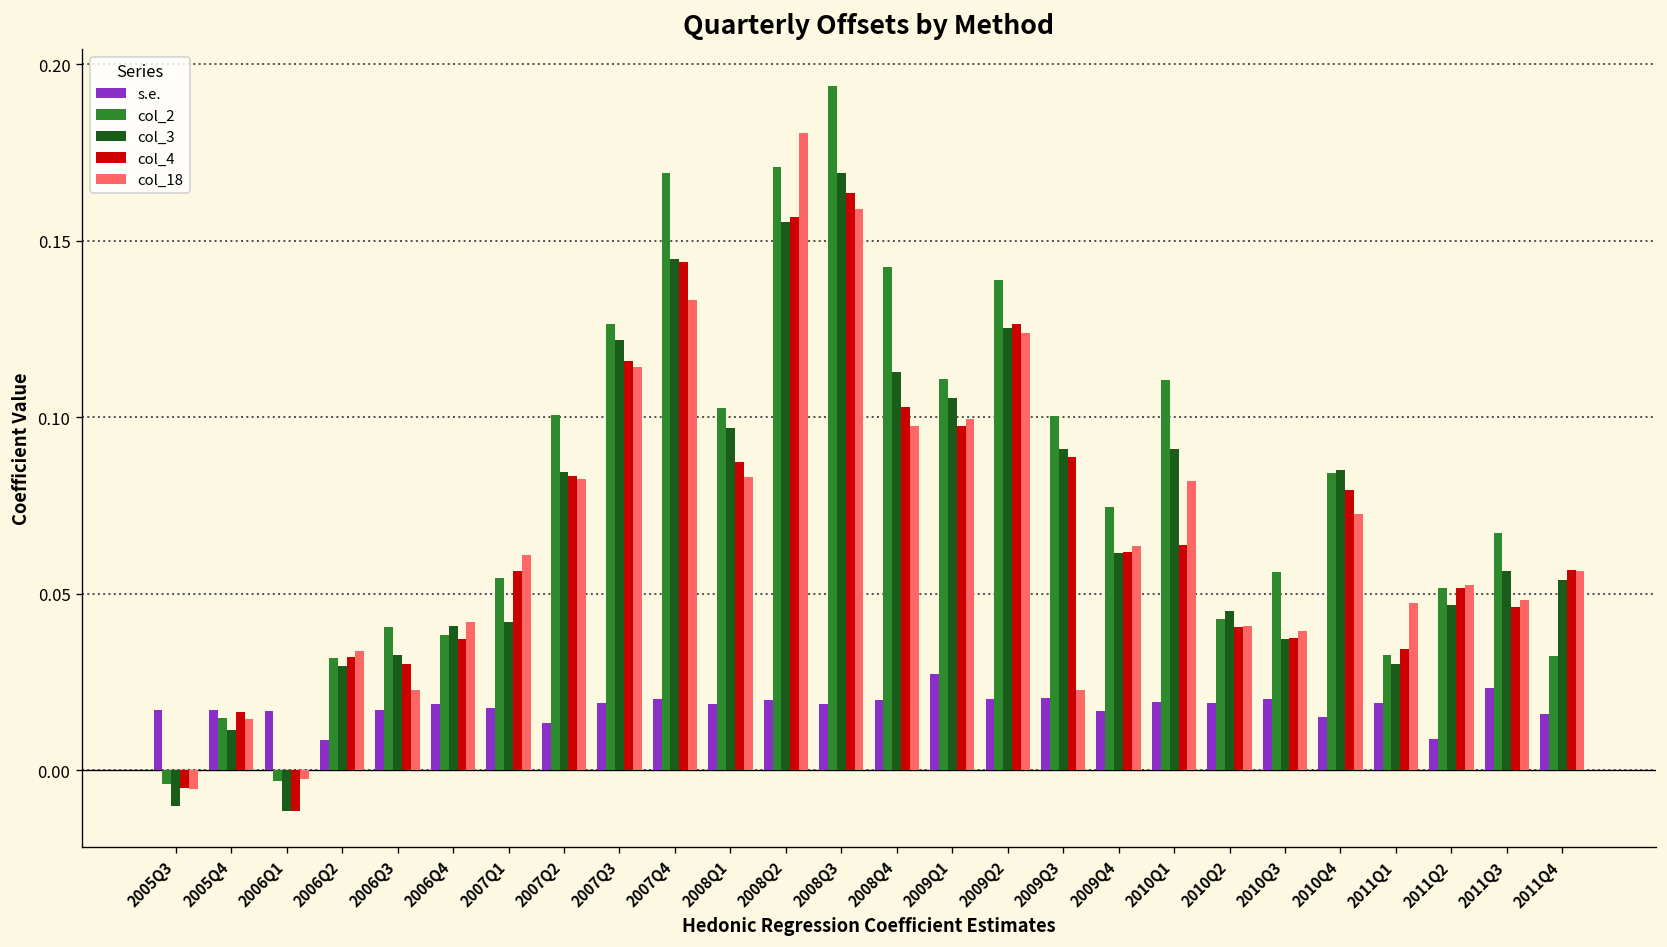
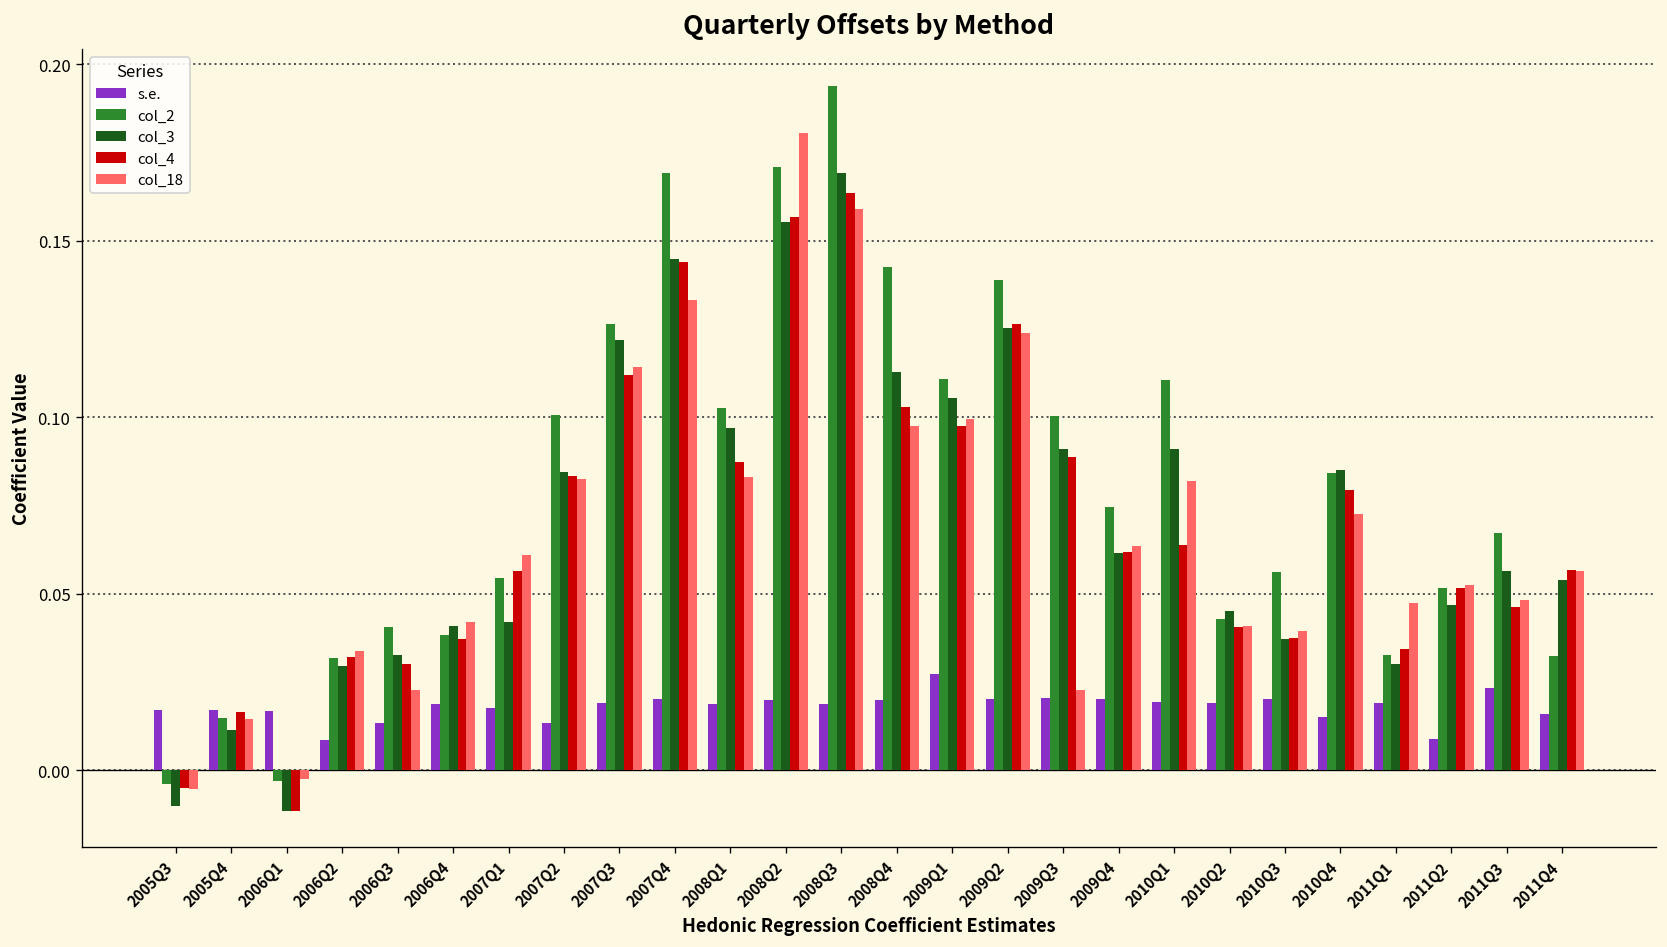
s.e., 2006Q3: 0.017 -> 0.013
col_4, 2007Q3: 0.116 -> 0.112
s.e., 2009Q4: 0.017 -> 0.020
